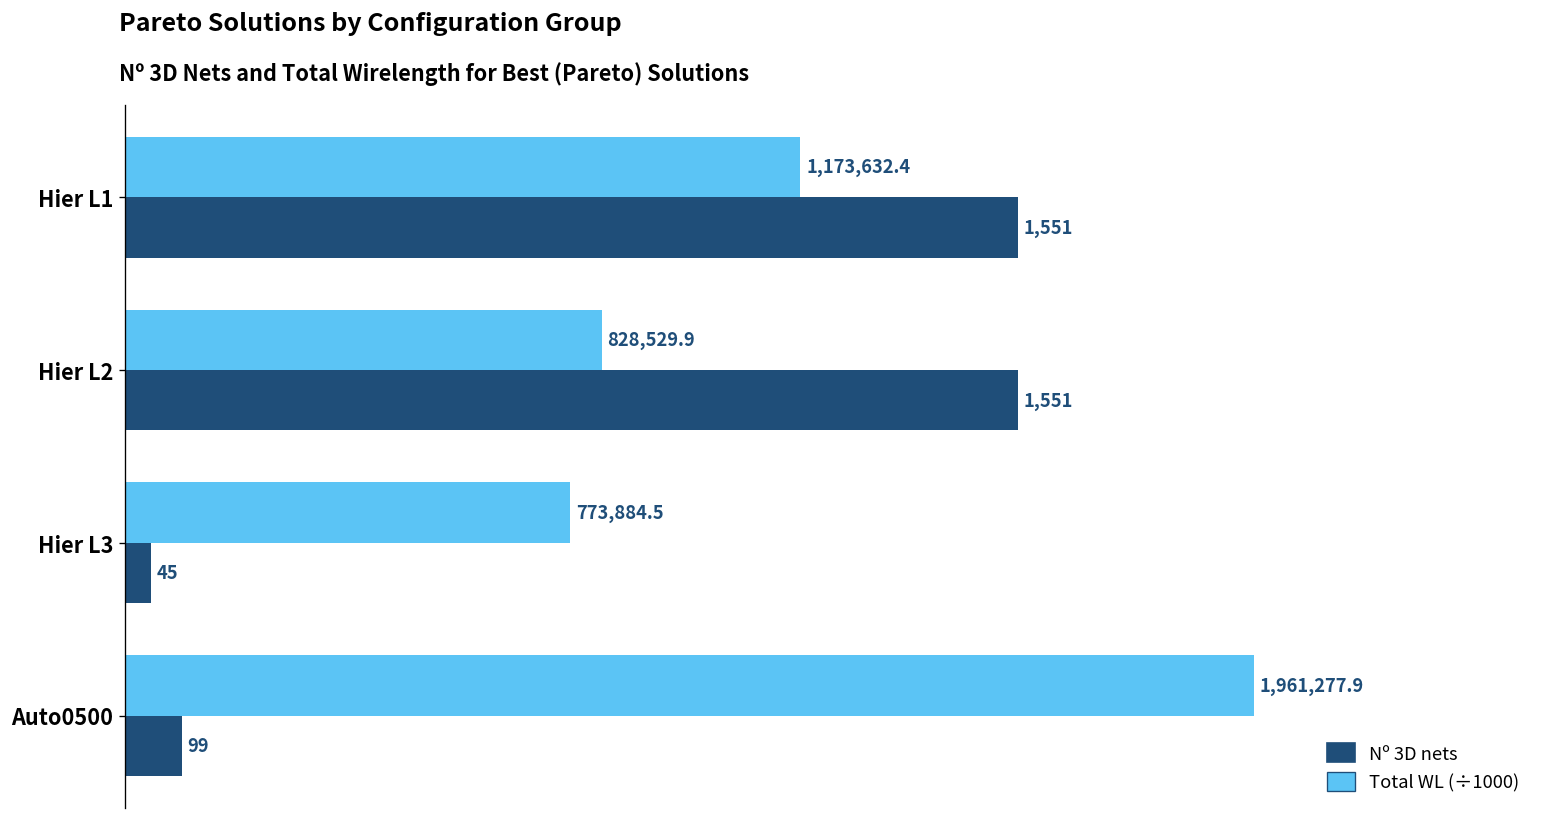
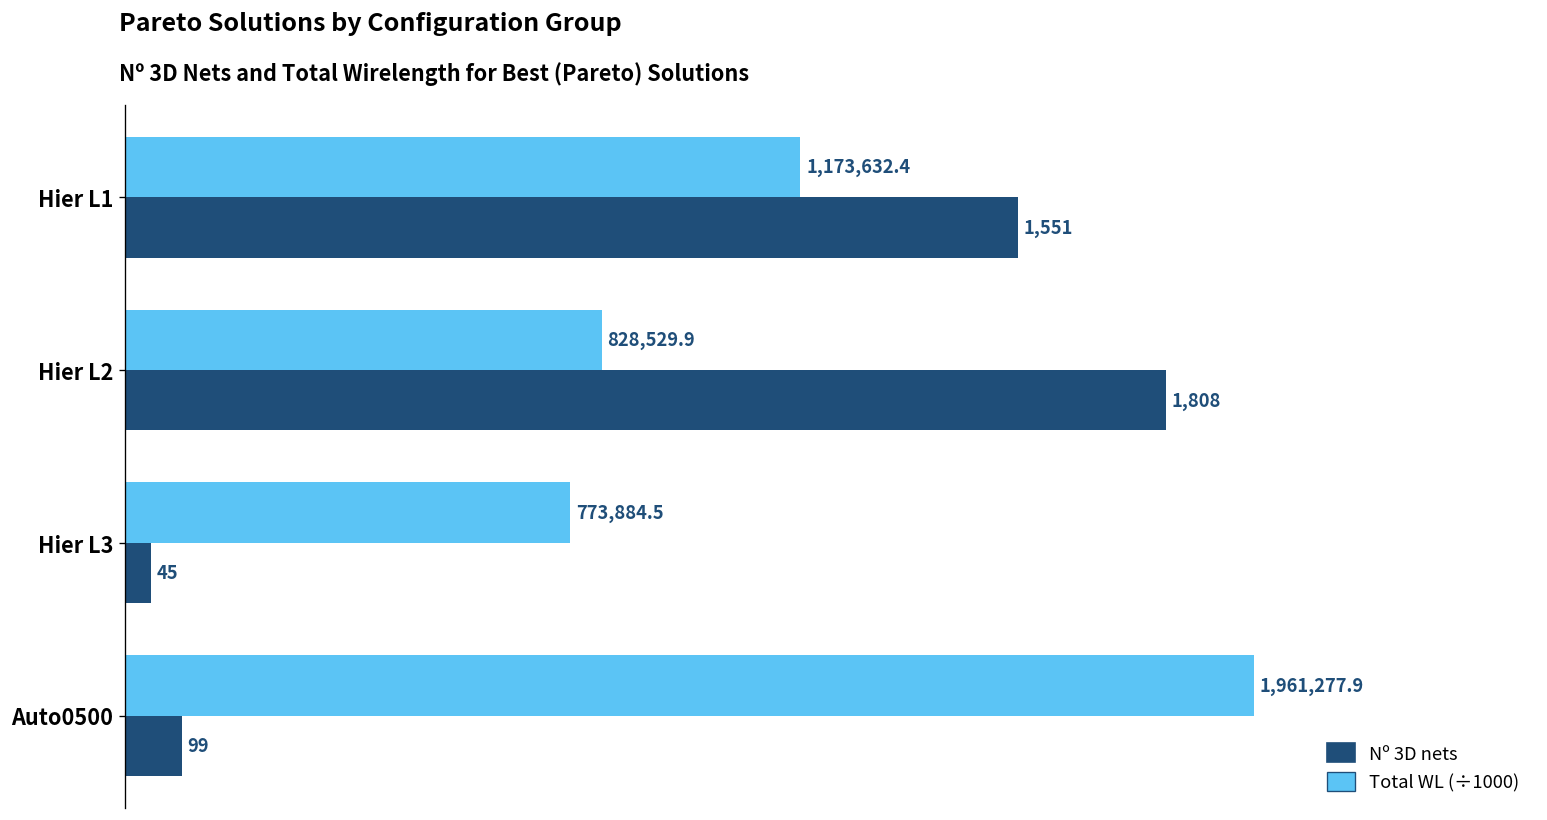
Nº 3D nets, Hier L2: 1,551 -> 1,808
